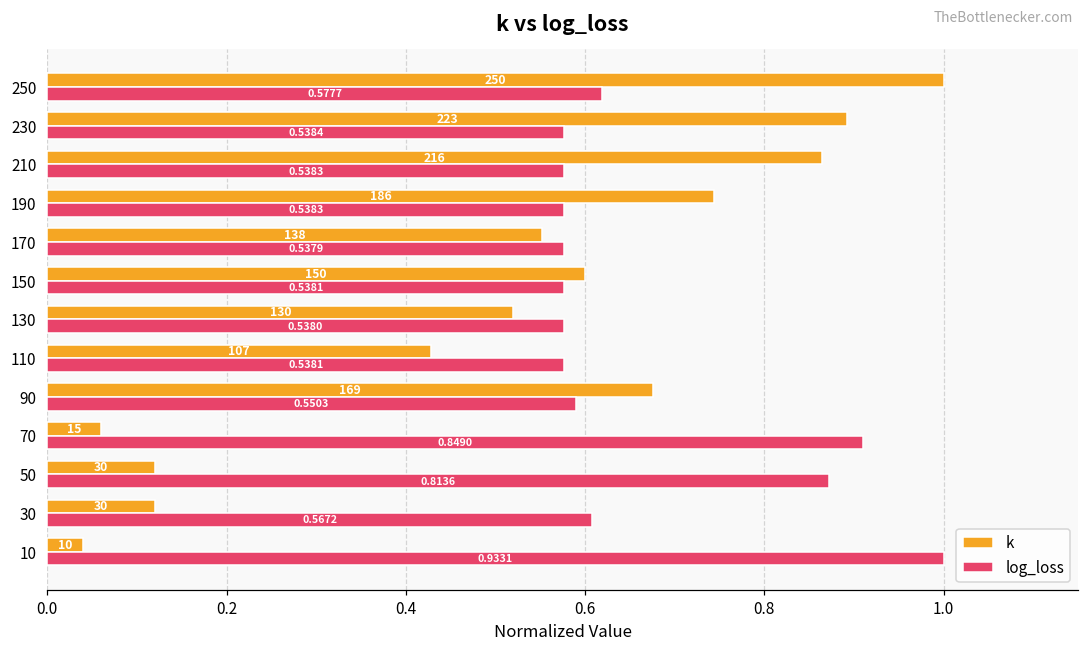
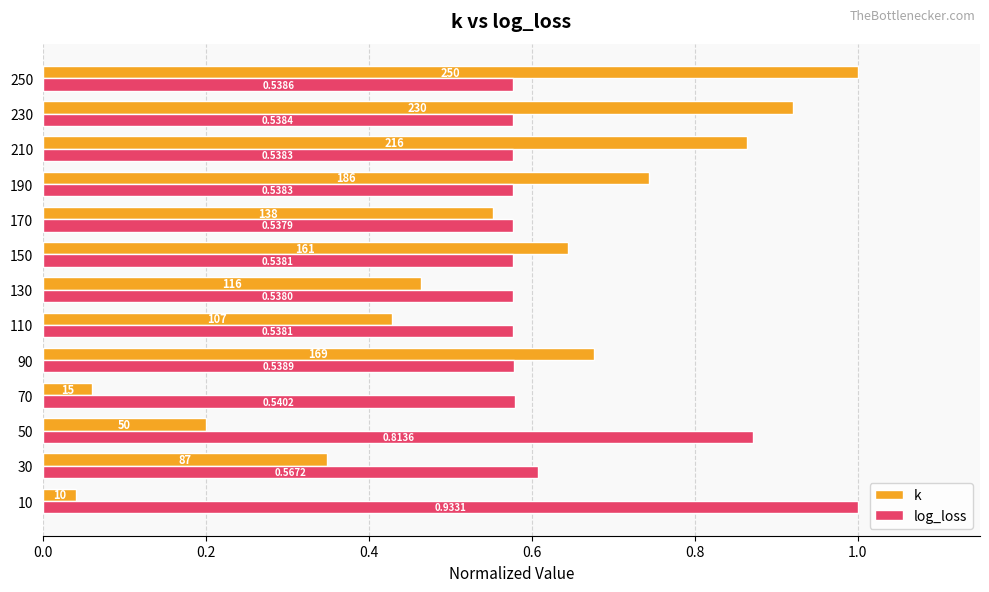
log_loss, 250: 0.5777 -> 0.5386
k, 230: 223 -> 230
k, 150: 150 -> 161
k, 130: 130 -> 116
log_loss, 90: 0.5503 -> 0.5389
log_loss, 70: 0.8490 -> 0.5402
k, 50: 30 -> 50
k, 30: 30 -> 87
